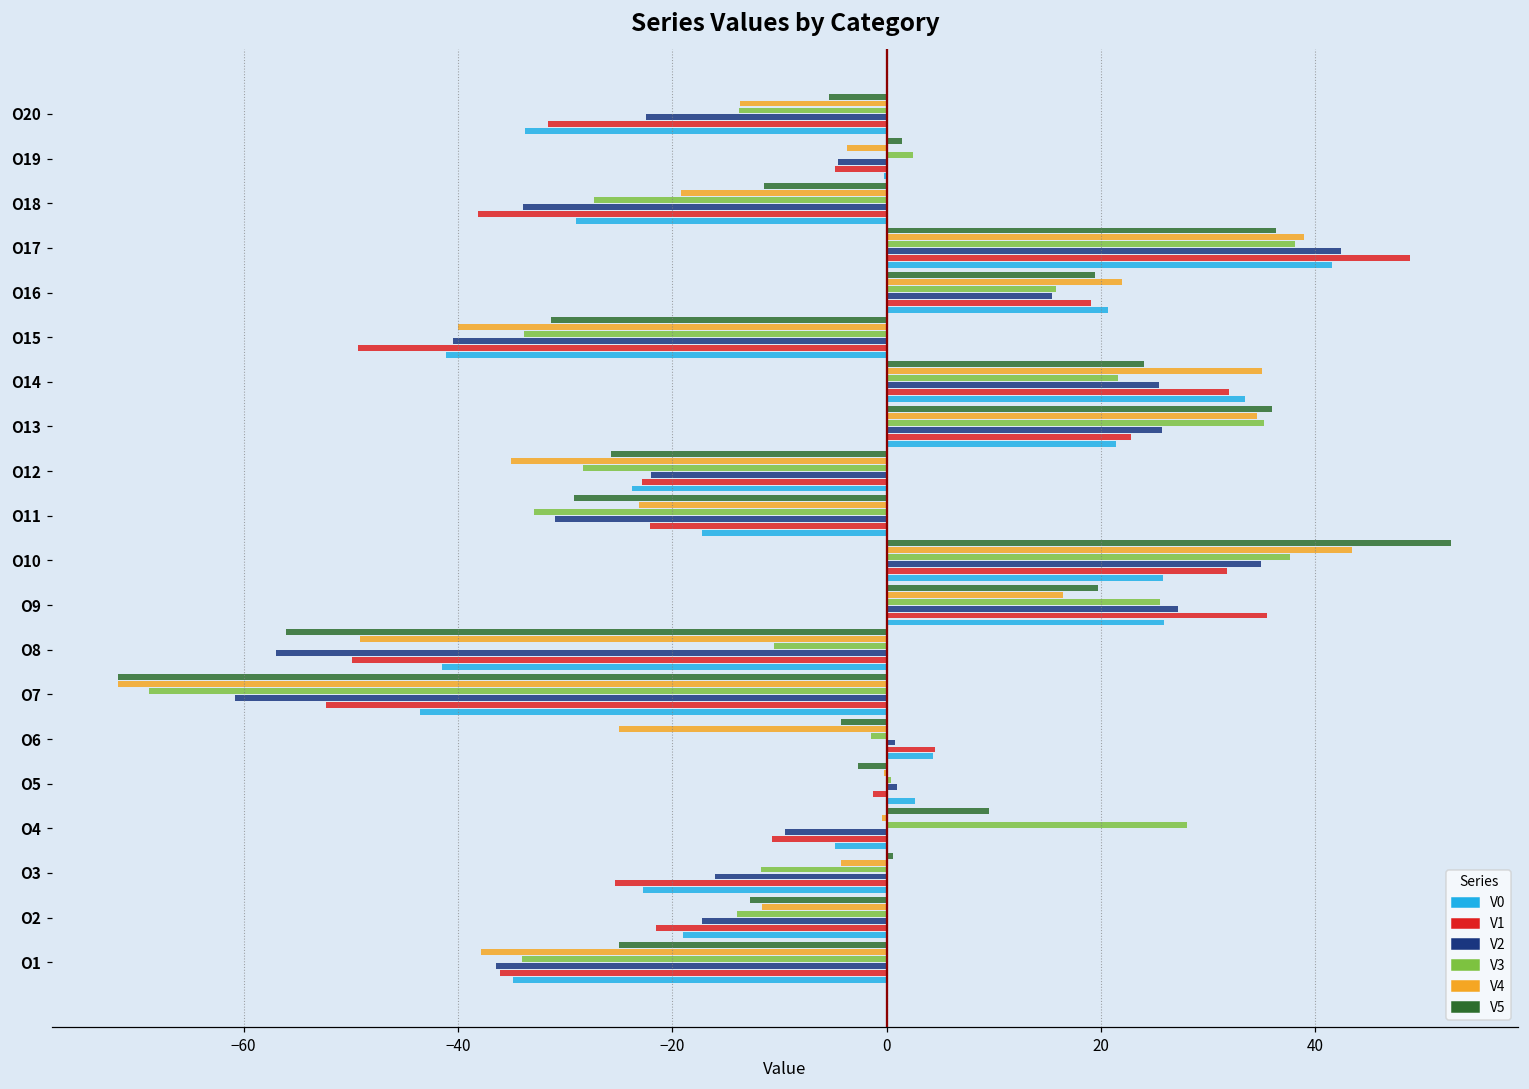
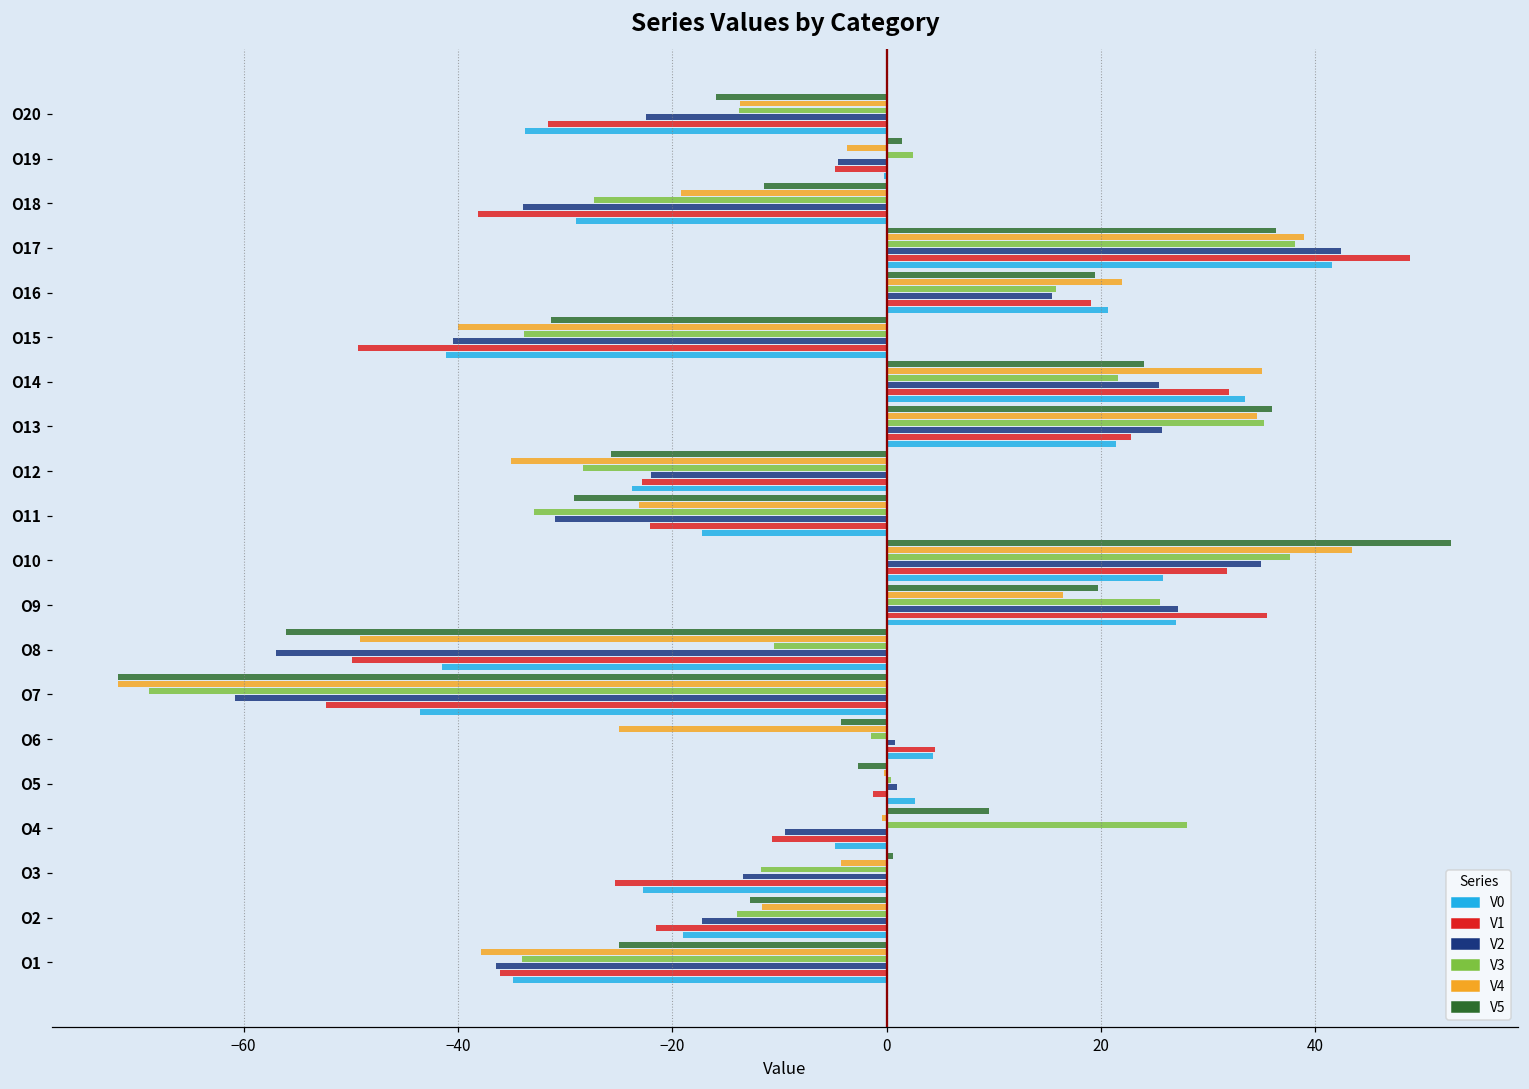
V5, O20: -5 -> -16
V0, O9: 26 -> 27
V2, O3: -16 -> -13
